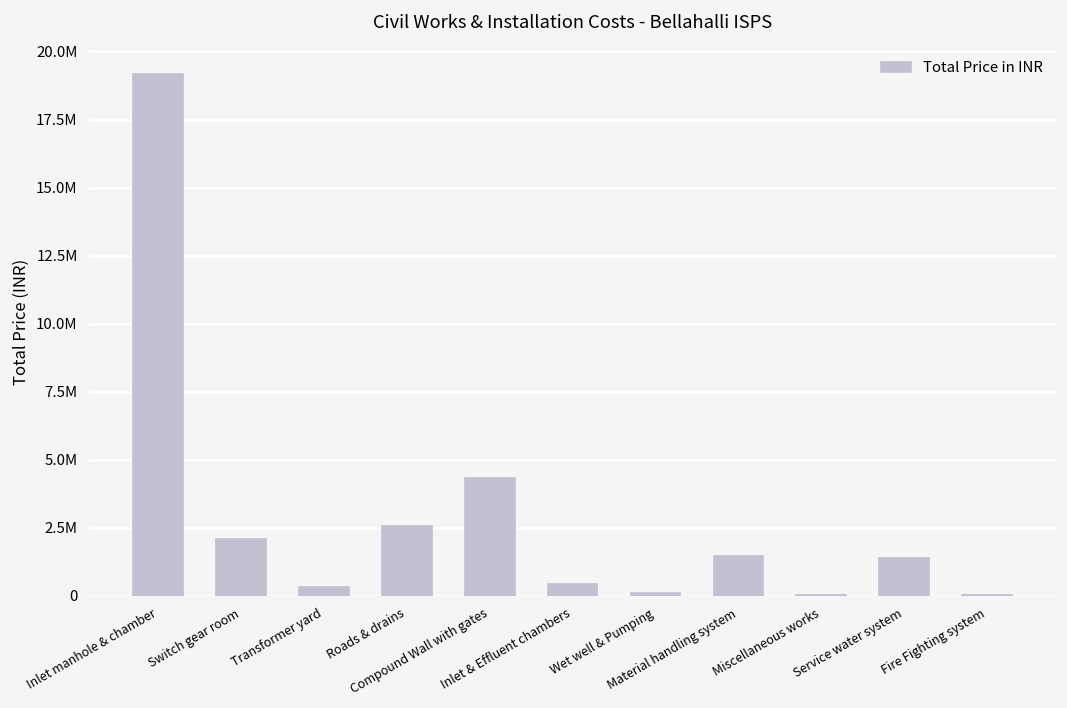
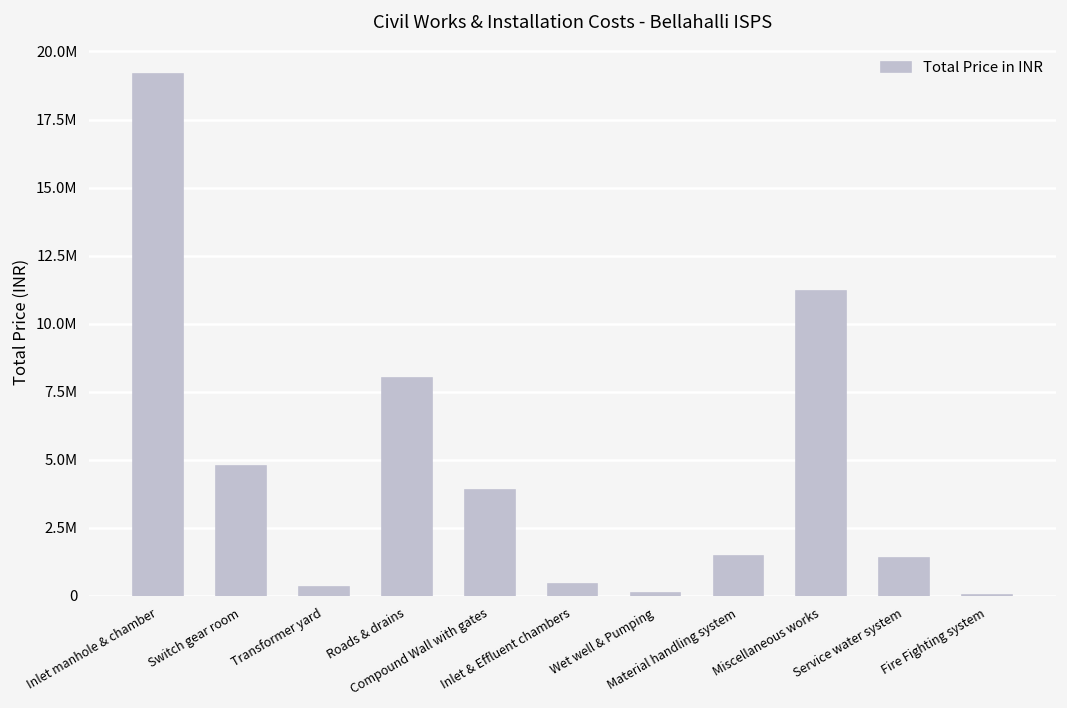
Switch gear room: 2100000 -> 4800000
Roads & drains: 2600000 -> 8000000
Compound Wall with gates: 4300000 -> 3900000
Miscellaneous works: 0 -> 11200000
